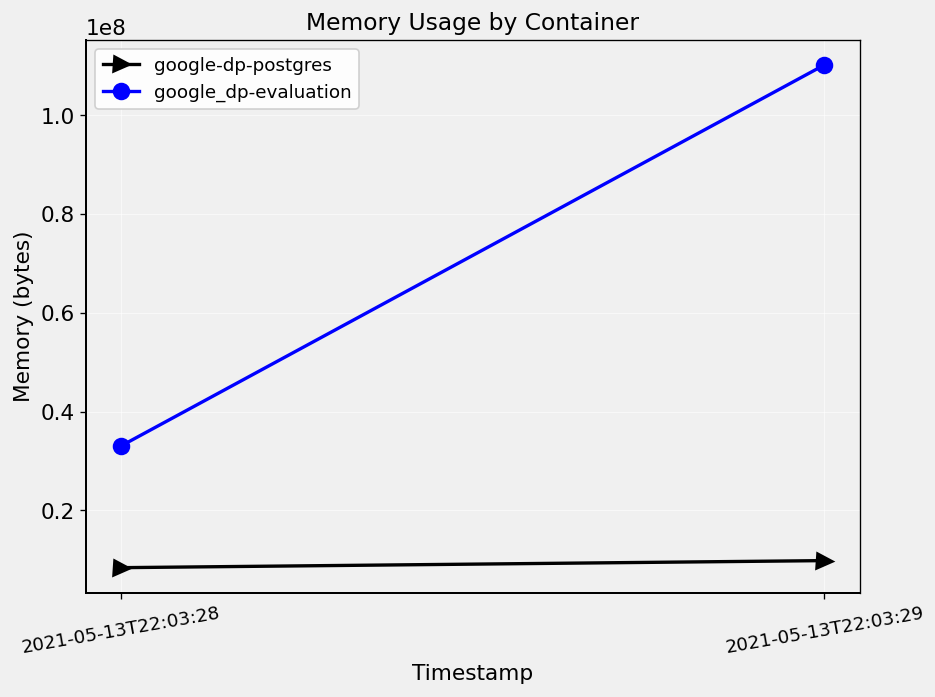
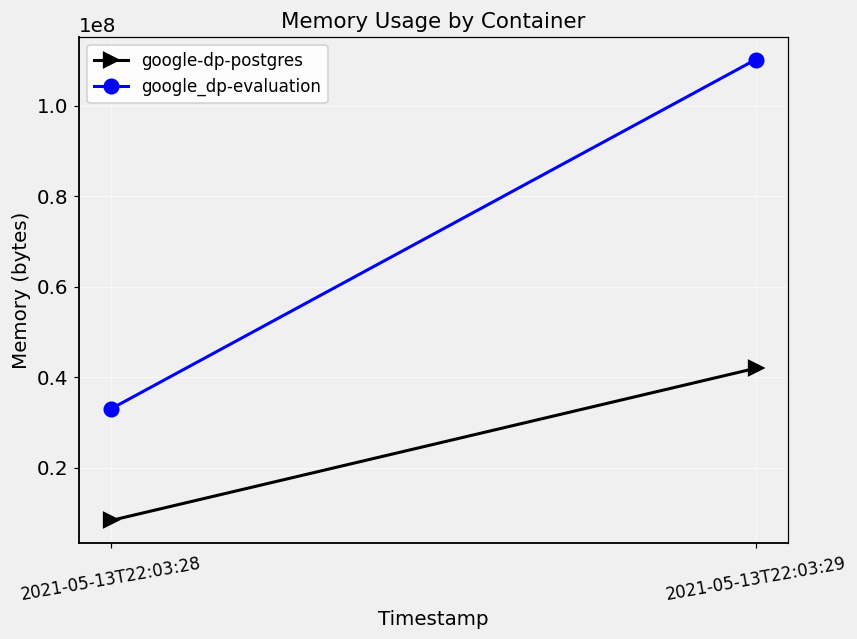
google-dp-postgres, 2021-05-13T22:03:29: 10000000 -> 42000000
